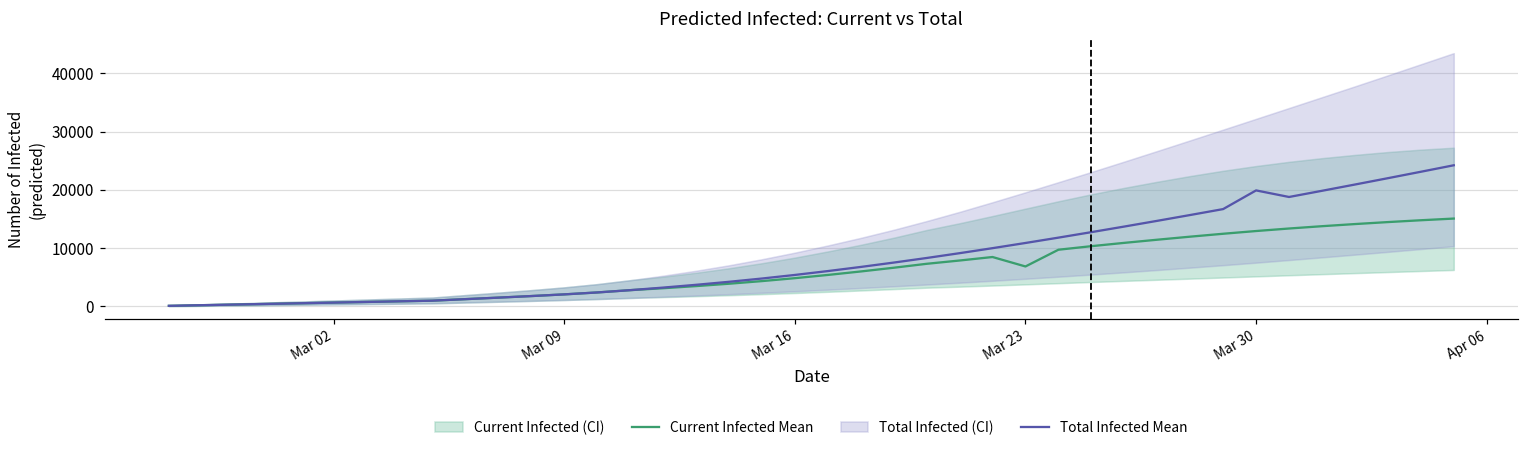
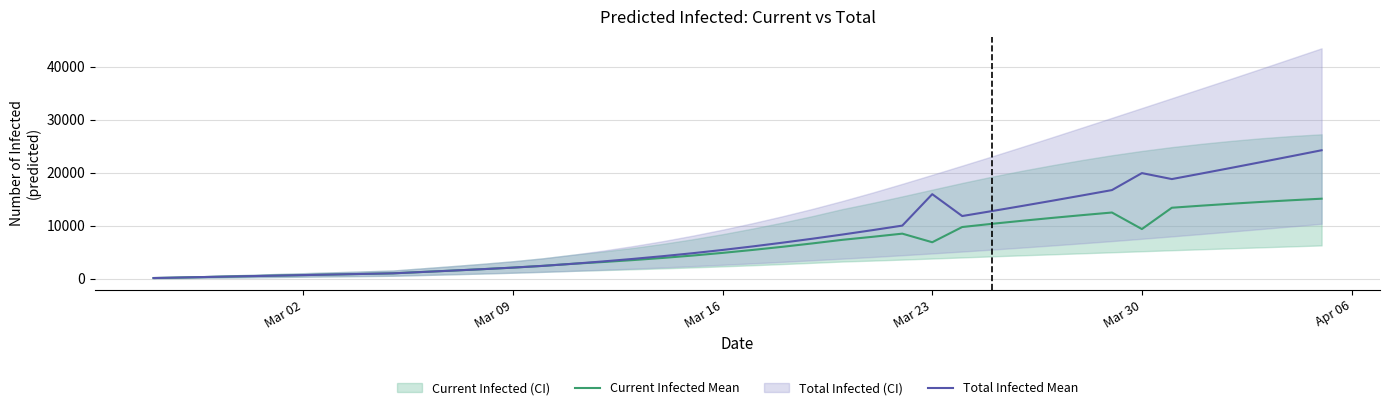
Total Infected Mean, Mar 23: 11000 -> 16000
Current Infected Mean, Mar 30: 13000 -> 9000
